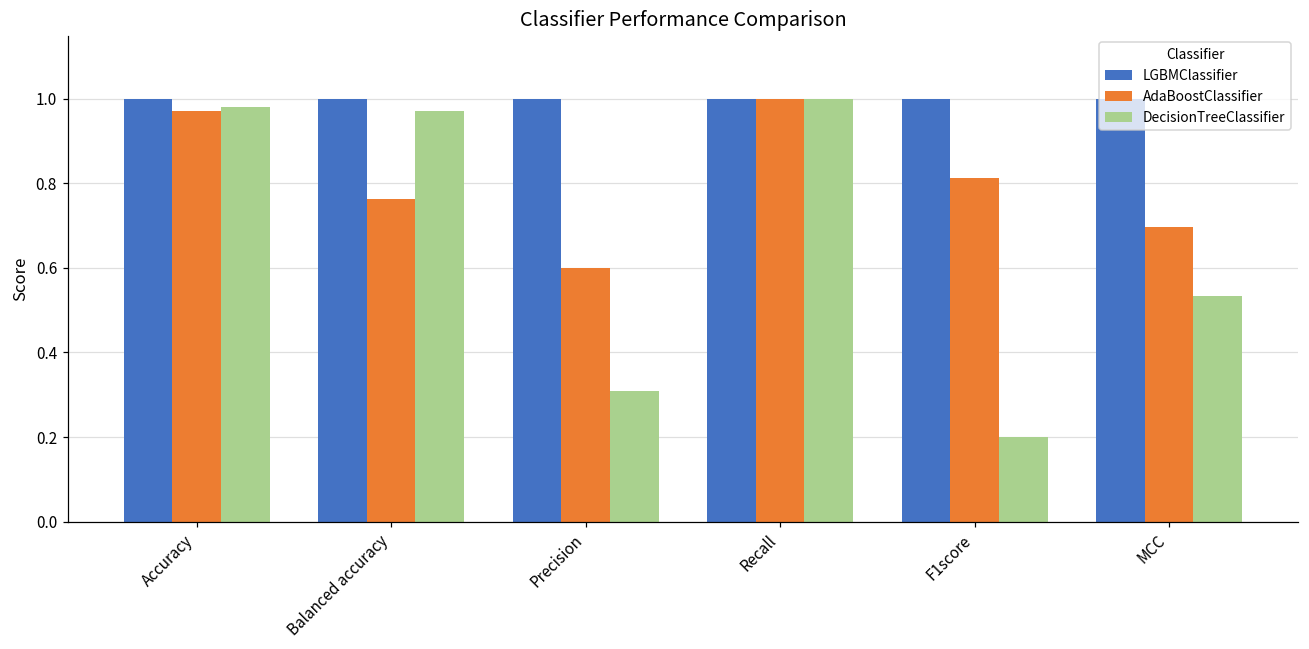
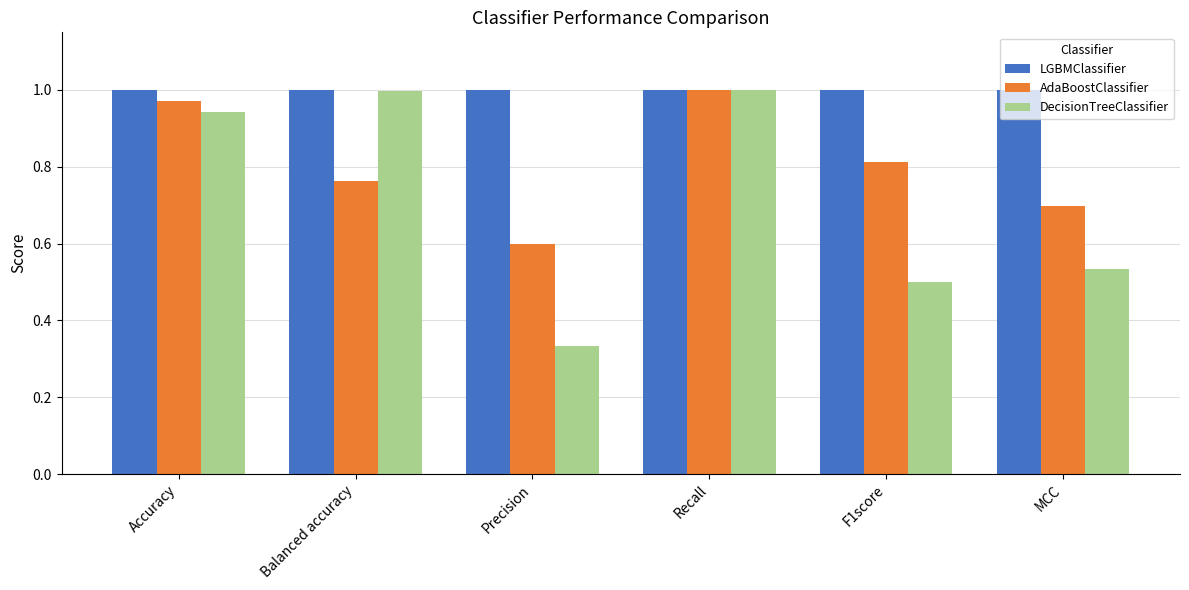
DecisionTreeClassifier, Accuracy: 0.98 -> 0.94
DecisionTreeClassifier, Balanced accuracy: 0.97 -> 1.00
DecisionTreeClassifier, Precision: 0.31 -> 0.33
DecisionTreeClassifier, F1score: 0.2 -> 0.5
